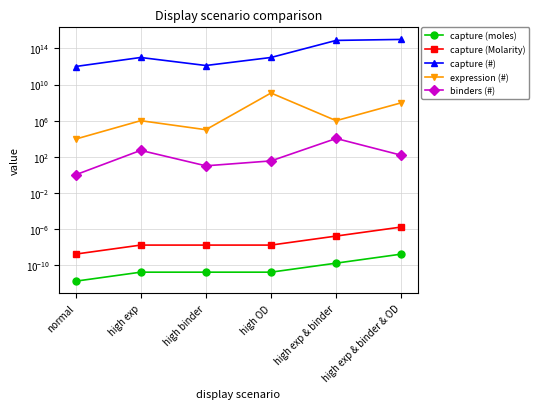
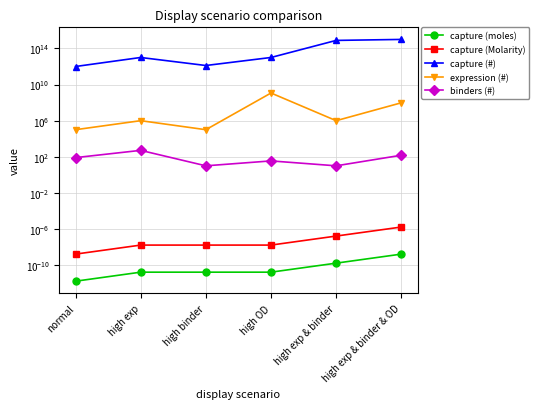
expression (#), normal: 10000 -> 100000
binders (#), normal: 1 -> 100
binders (#), high exp & binder: 10000 -> 10
